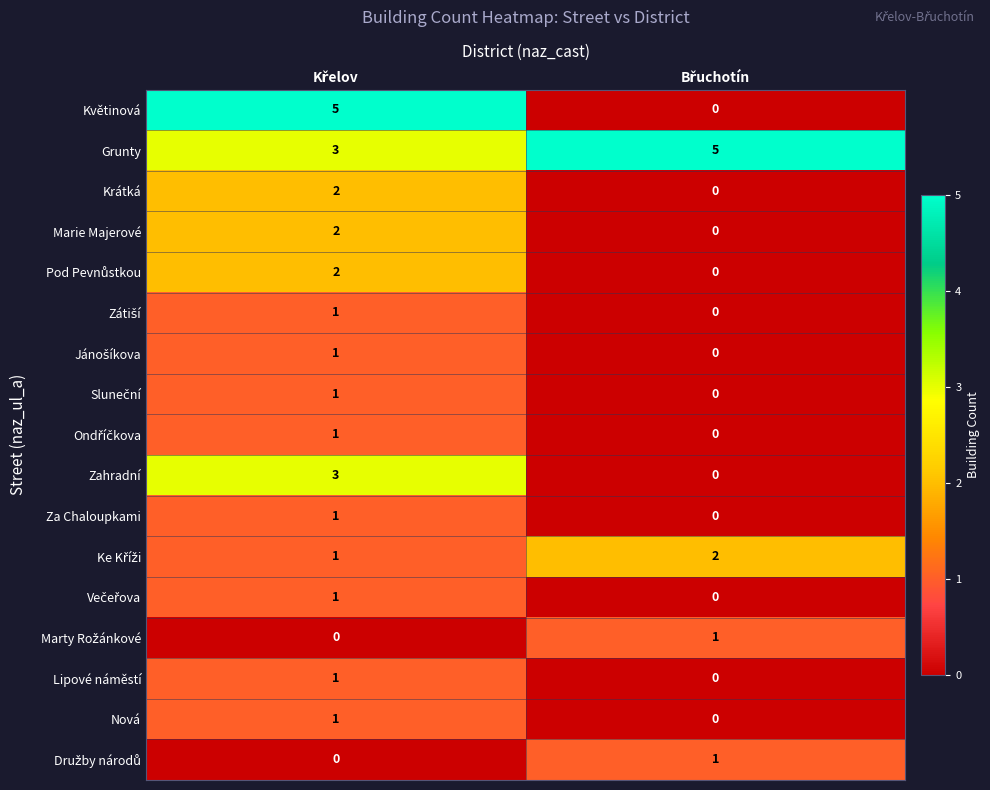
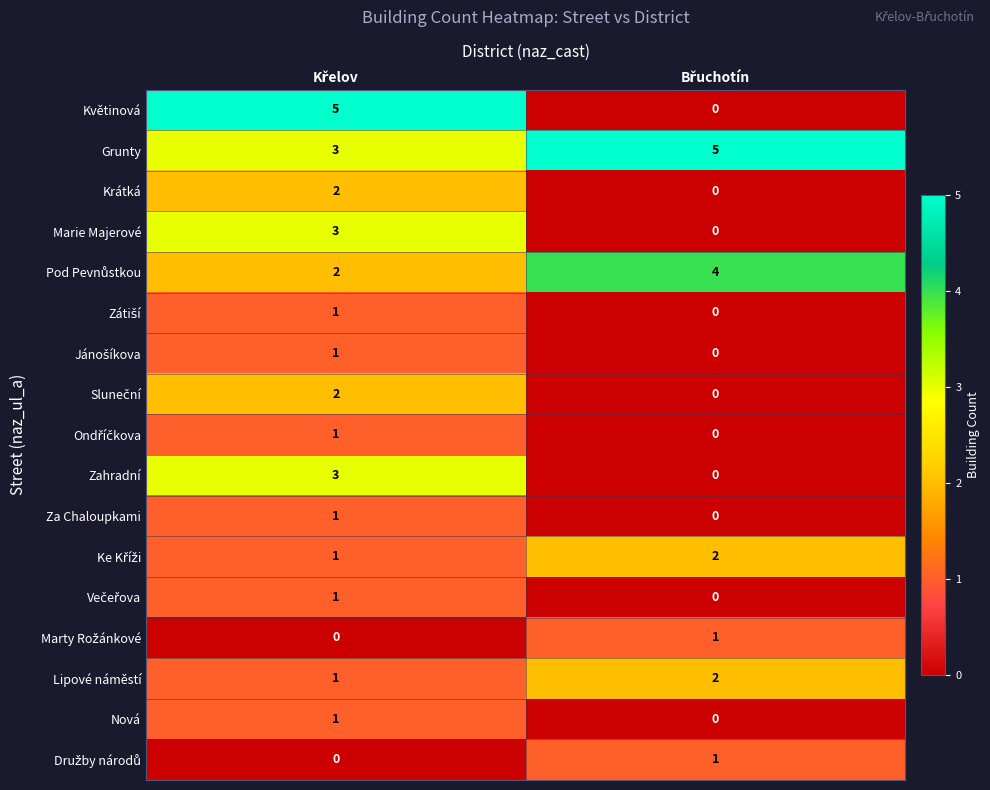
Marie Majerové, Křelov: 2 -> 3
Pod Pevnůstkou, Břuchotín: 0 -> 4
Sluneční, Křelov: 1 -> 2
Lipové náměstí, Břuchotín: 0 -> 2
